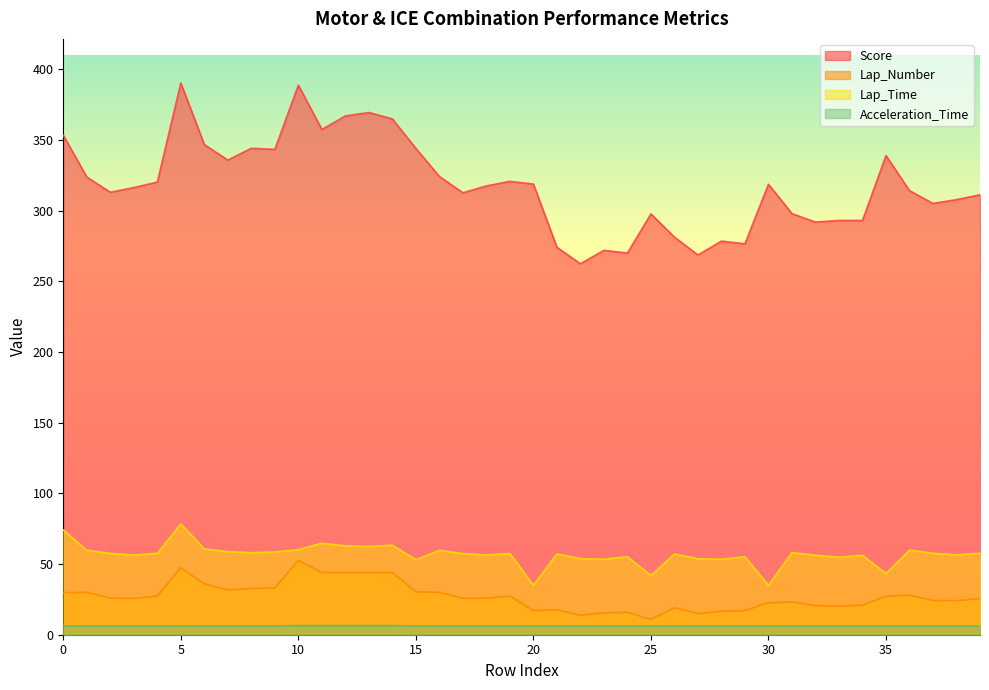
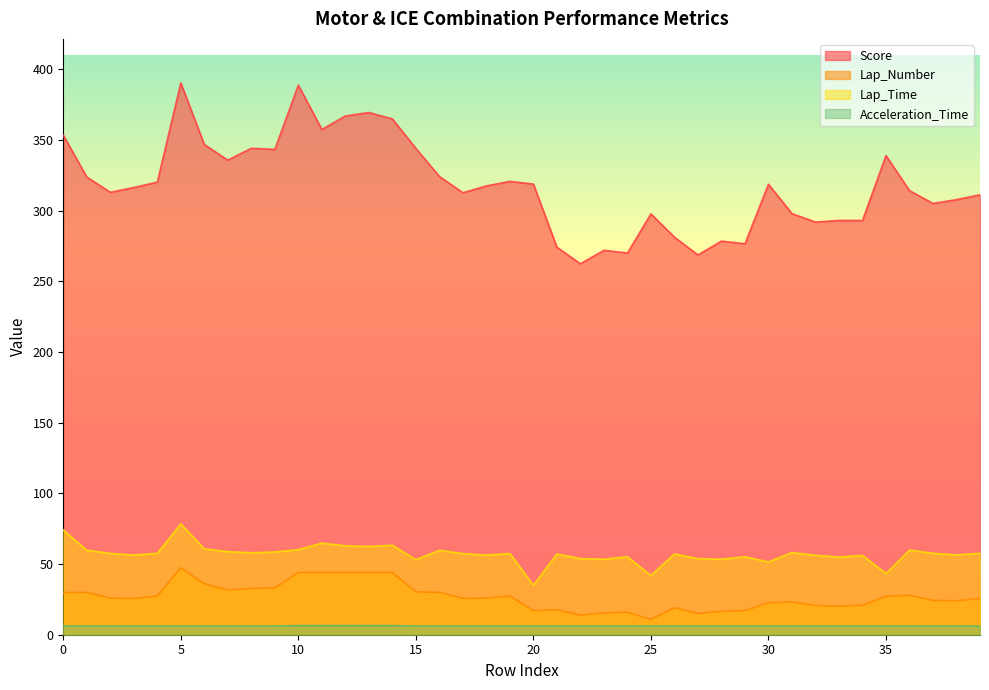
Lap_Number, 10: 53 -> 44
Lap_Time, 30: 35 -> 52
